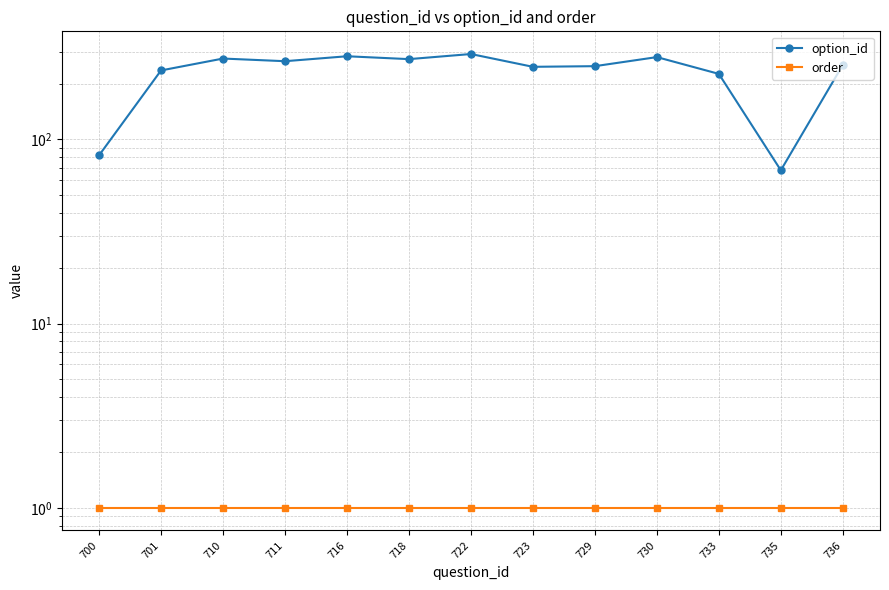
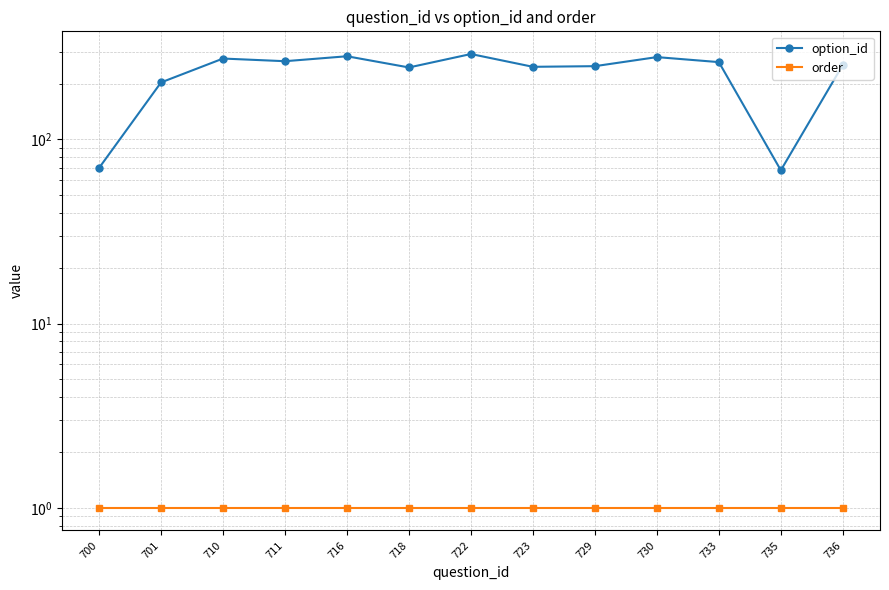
option_id, 700: 80 -> 70
option_id, 701: 240 -> 200
option_id, 718: 270 -> 250
option_id, 733: 230 -> 260
